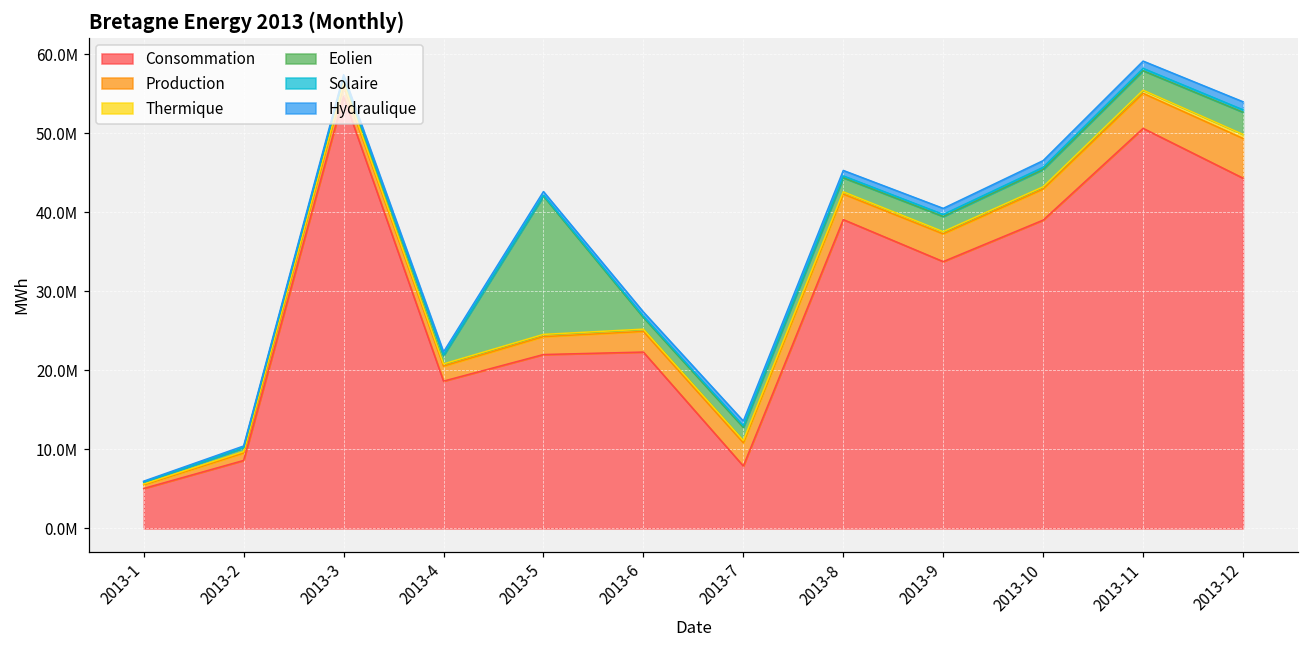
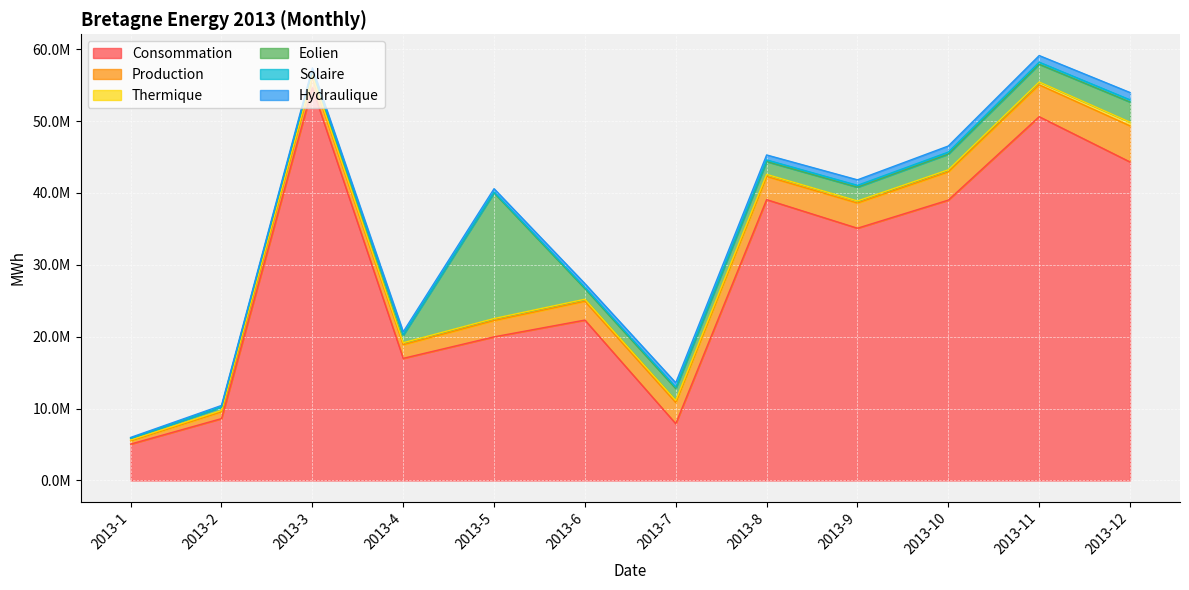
Consommation, 2013-4: 19000000 -> 17000000
Consommation, 2013-5: 22000000 -> 20000000
Consommation, 2013-9: 34000000 -> 35000000
